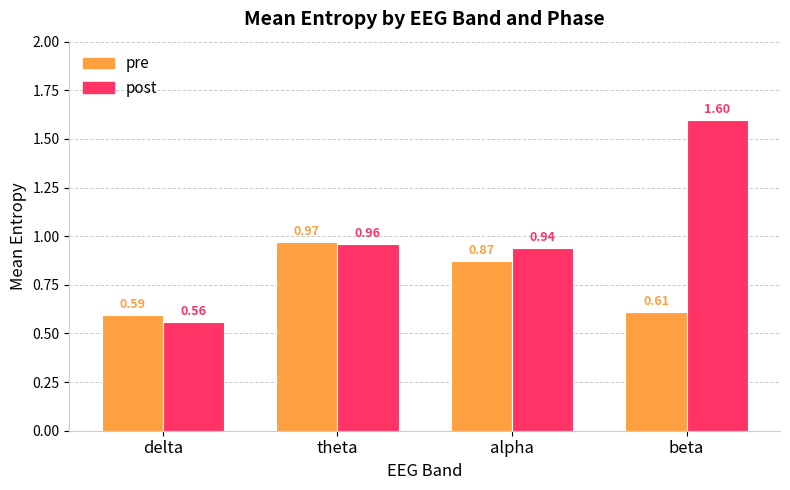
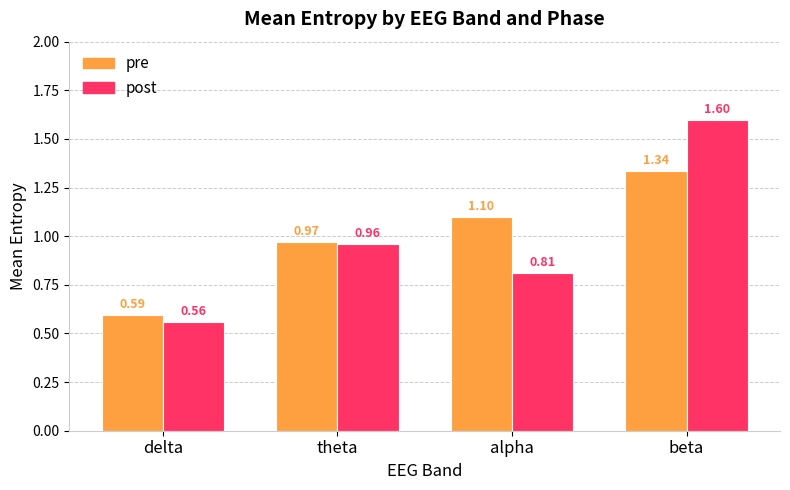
pre, alpha: 0.87 -> 1.10
post, alpha: 0.94 -> 0.81
pre, beta: 0.61 -> 1.34
